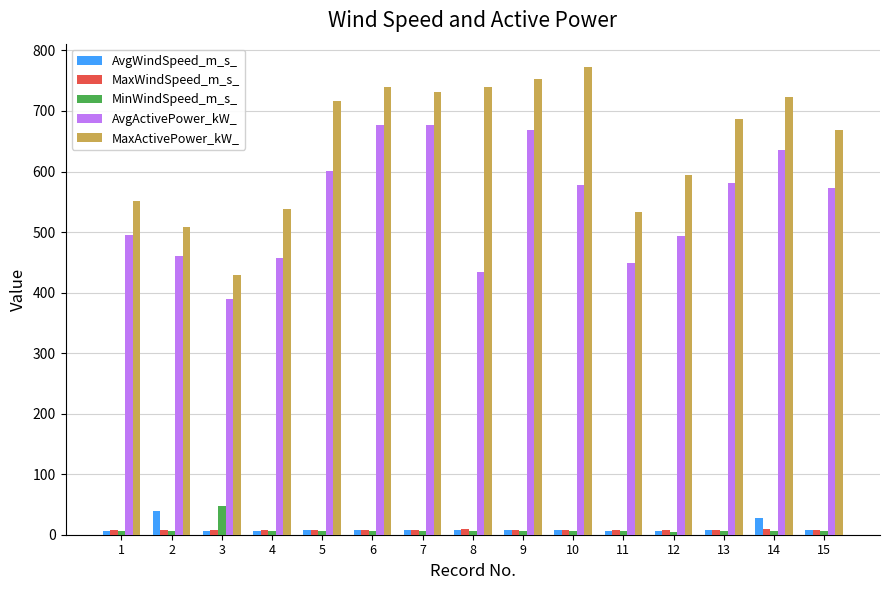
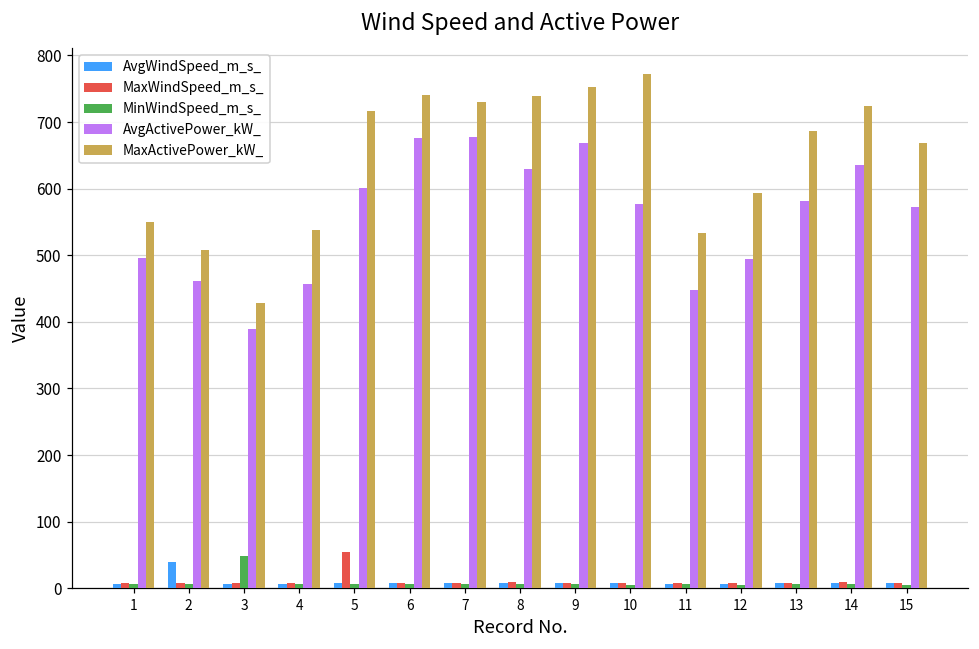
MaxWindSpeed_m_s_, 5: 10 -> 50
AvgActivePower_kW_, 8: 430 -> 630
AvgWindSpeed_m_s_, 14: 30 -> 10
